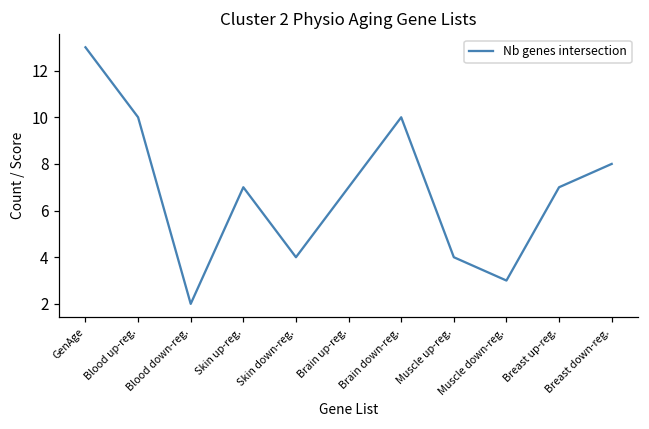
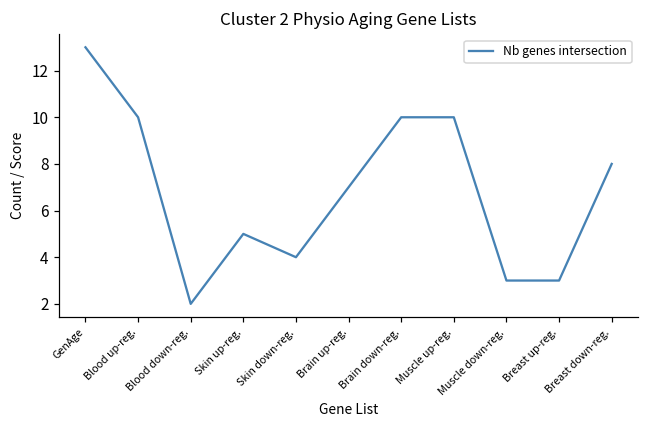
Skin up-reg.: 7 -> 5
Muscle up-reg.: 4 -> 10
Breast up-reg.: 7 -> 3
